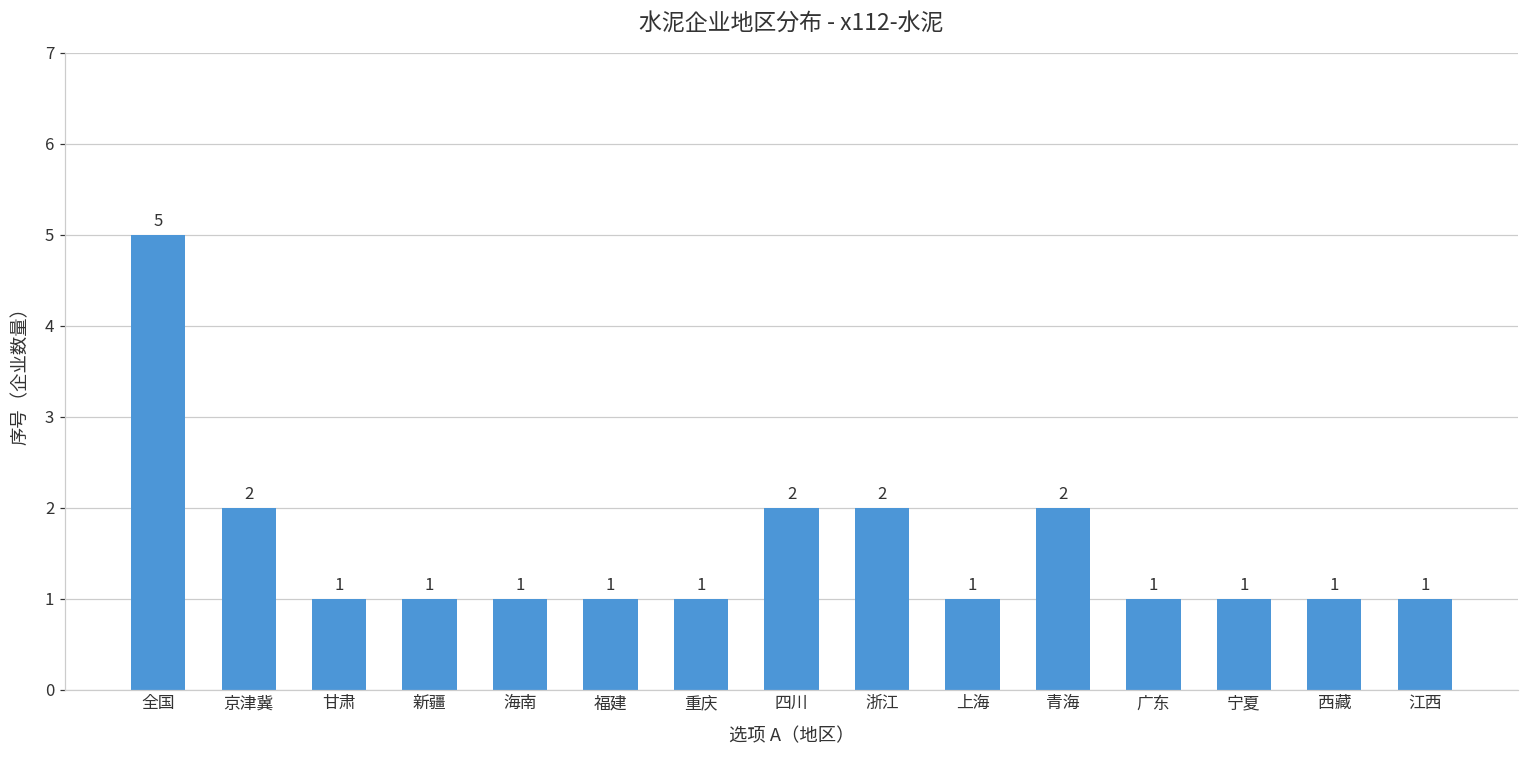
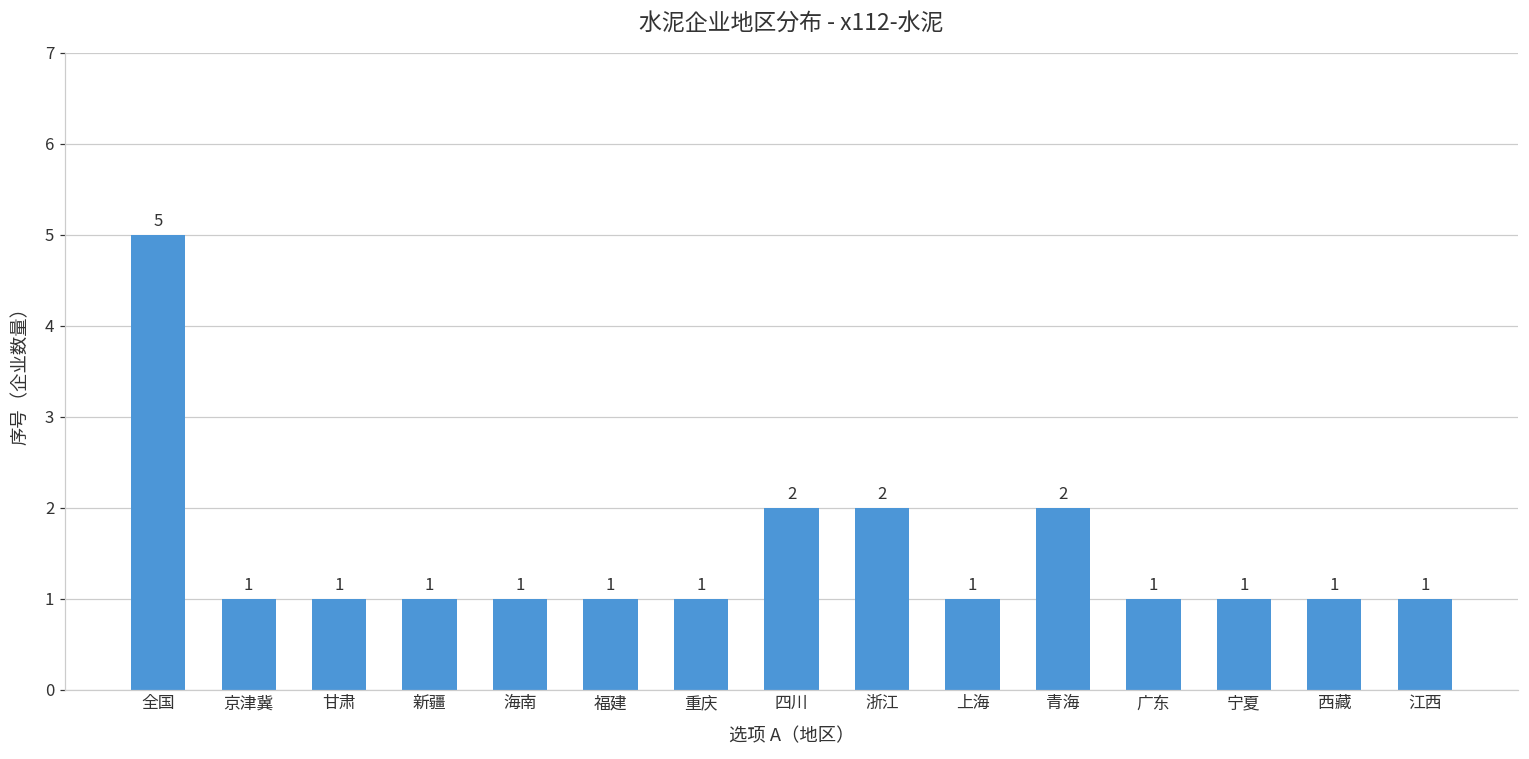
京津冀: 2 -> 1
